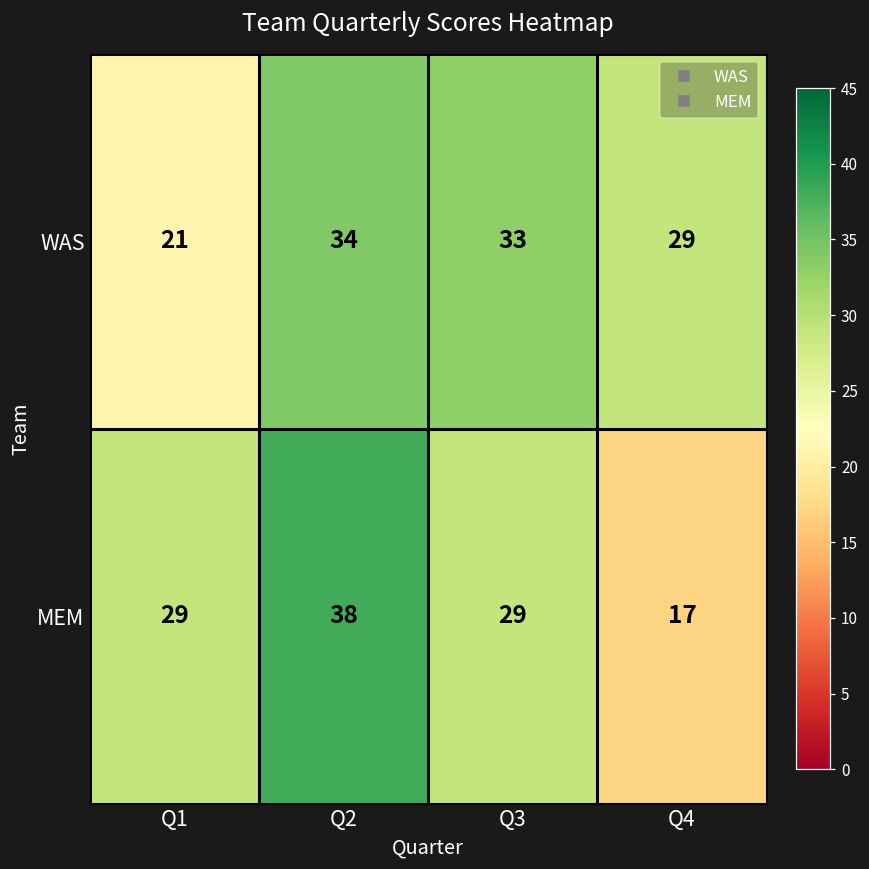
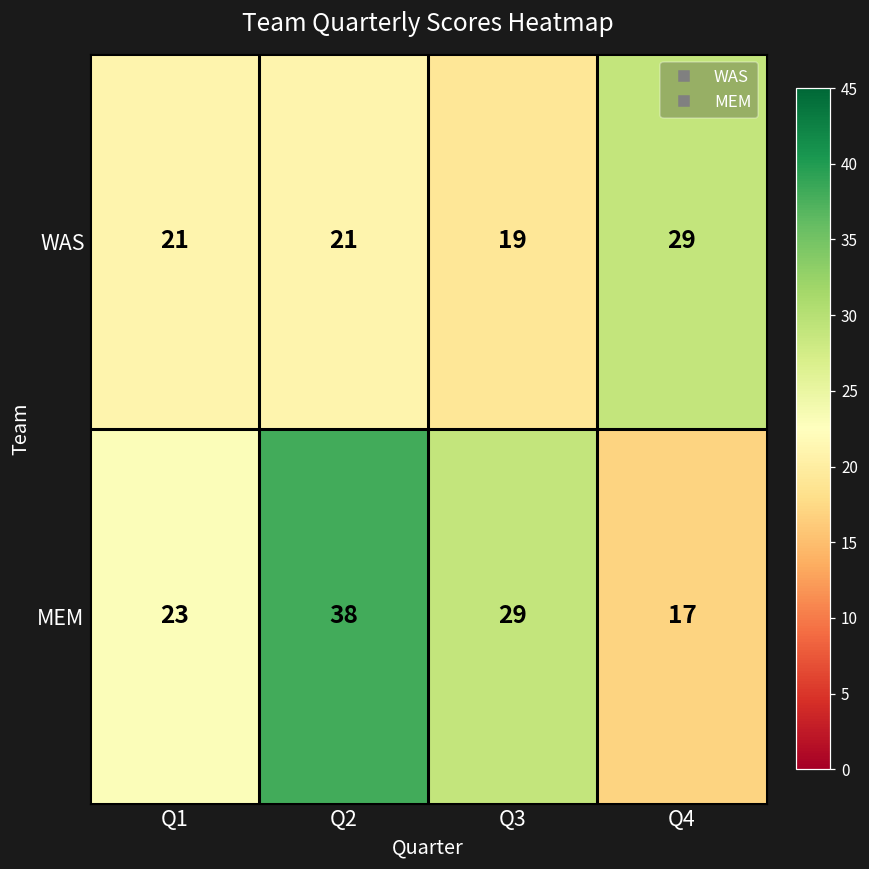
WAS, Q2: 34 -> 21
WAS, Q3: 33 -> 19
MEM, Q1: 29 -> 23
